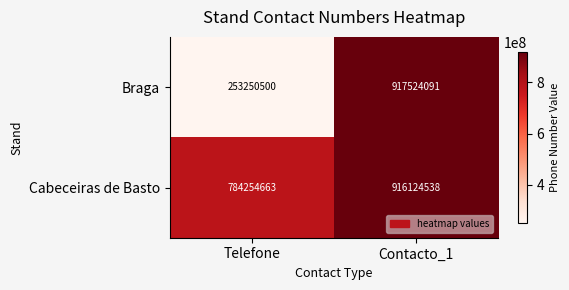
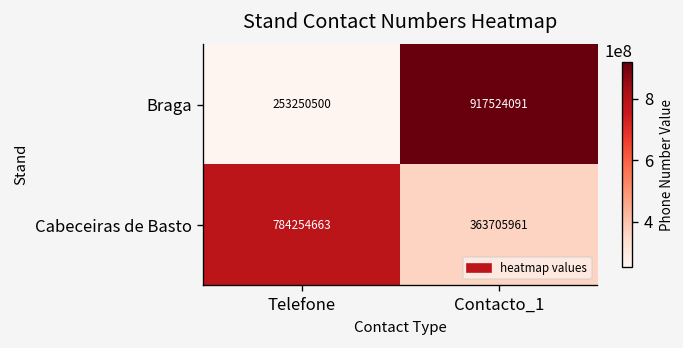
Cabeceiras de Basto, Contacto_1: 916124538 -> 363705961
